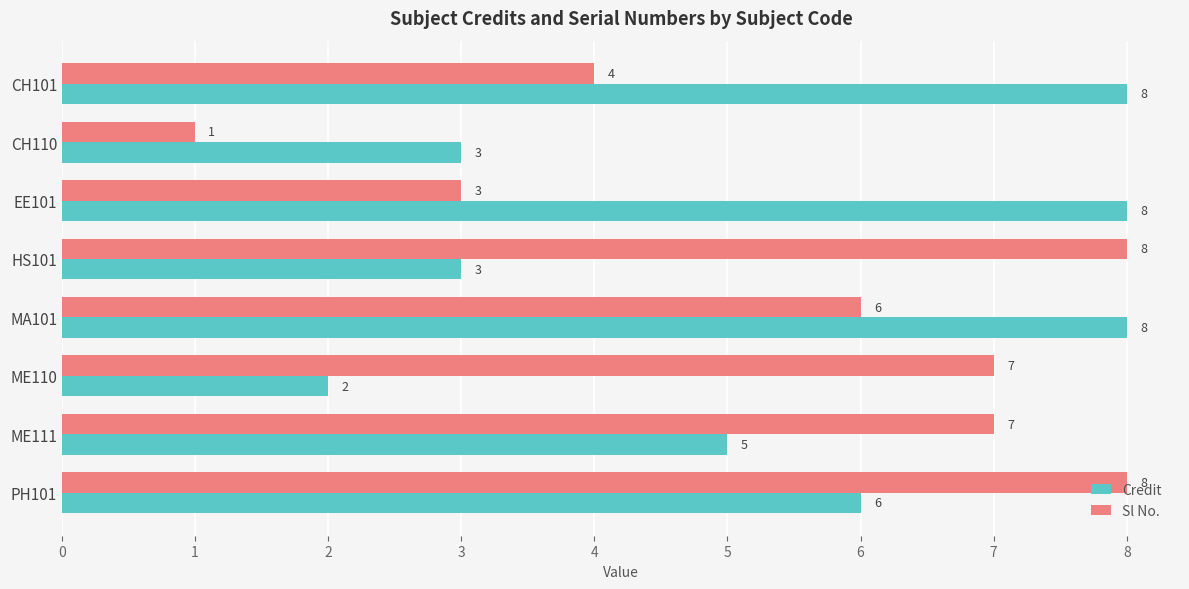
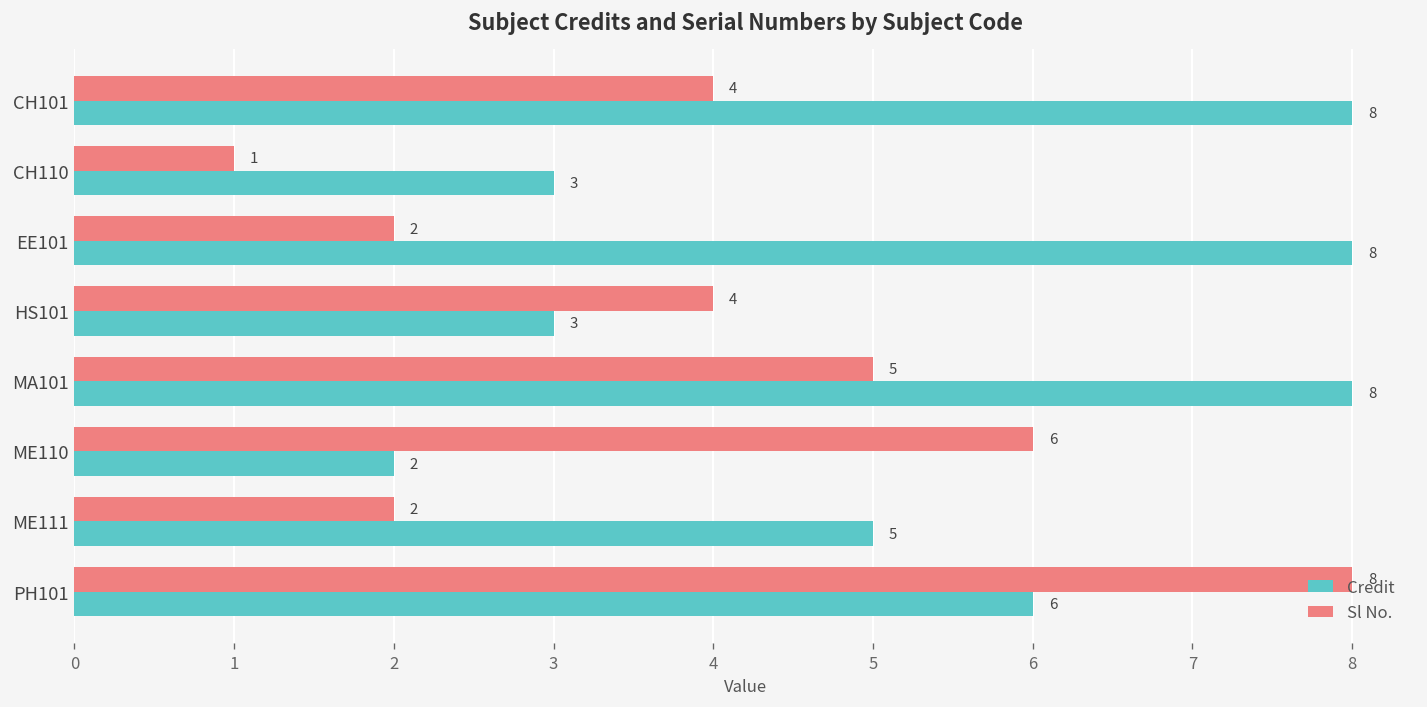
Sl No., EE101: 3 -> 2
Sl No., HS101: 8 -> 4
Sl No., MA101: 6 -> 5
Sl No., ME110: 7 -> 6
Sl No., ME111: 7 -> 2
